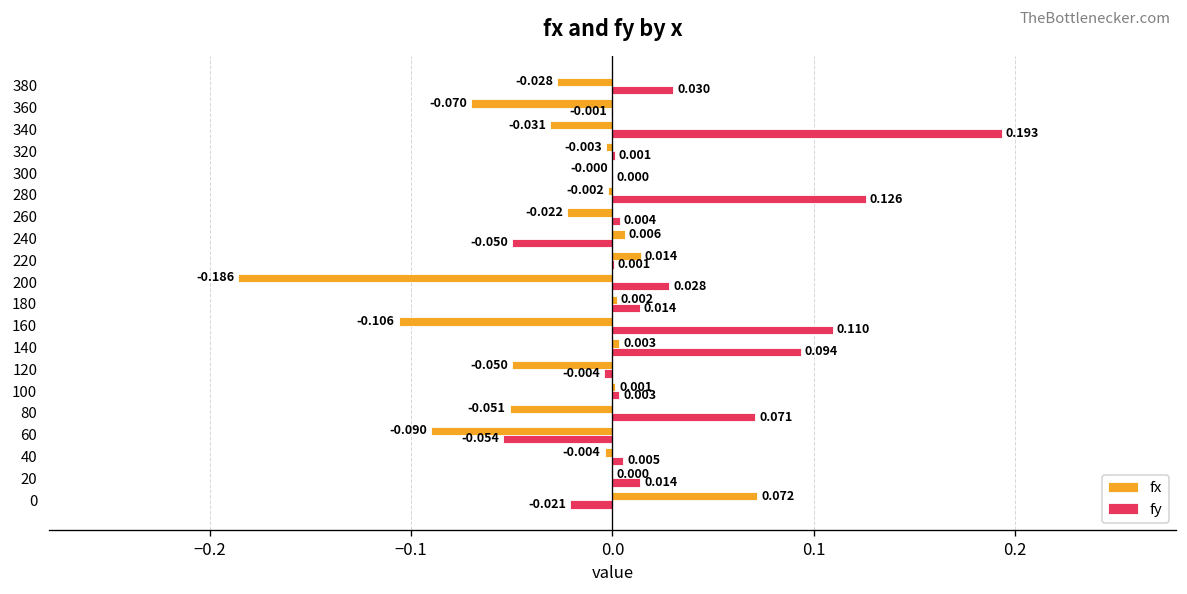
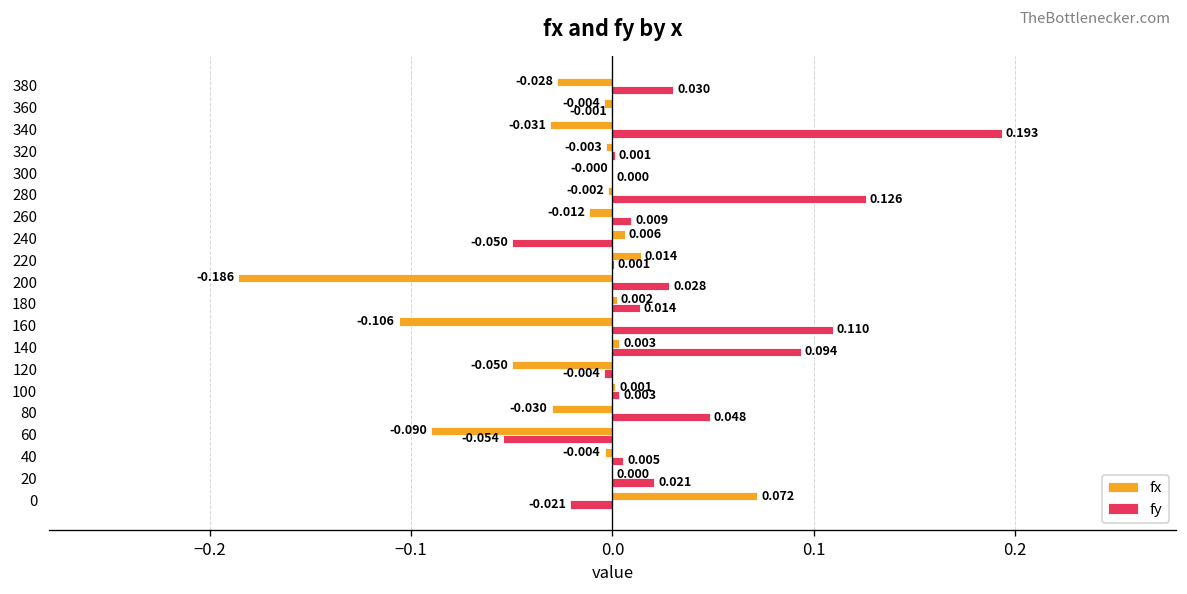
fx, 360: -0.070 -> -0.004
fx, 260: -0.022 -> -0.012
fy, 260: 0.004 -> 0.009
fx, 80: -0.051 -> -0.030
fy, 80: 0.071 -> 0.048
fy, 20: 0.014 -> 0.021
